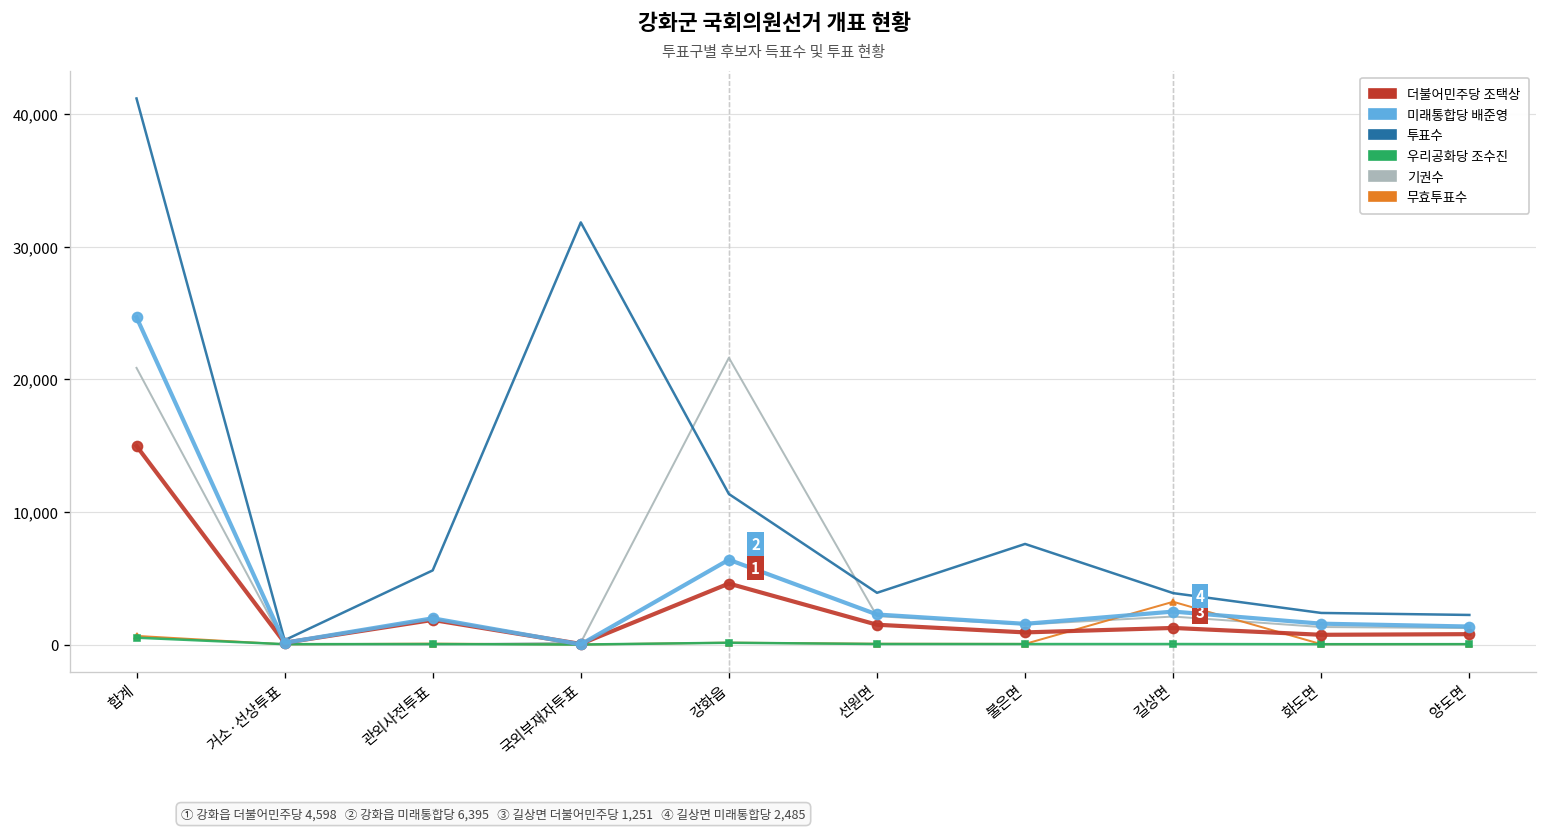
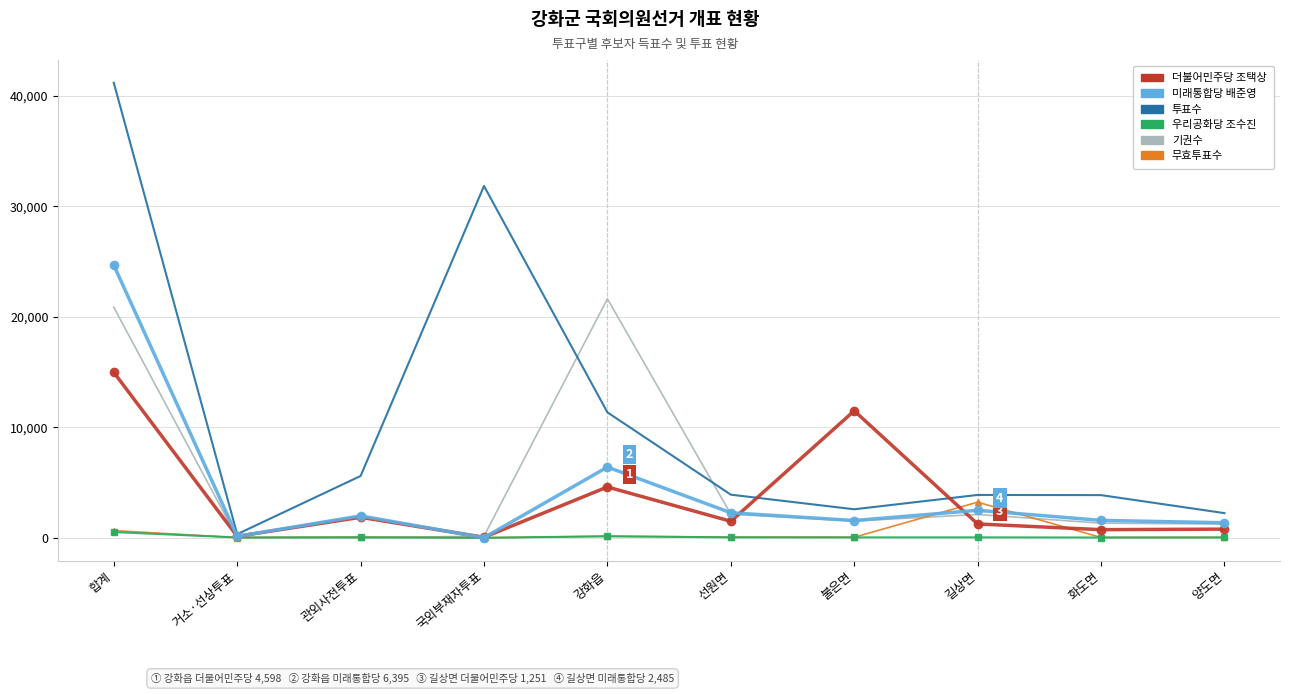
더불어민주당 조택상, 불은면: 900 -> 11,500
투표수, 불은면: 7,600 -> 2,600
투표수, 화도면: 2,400 -> 3,900
